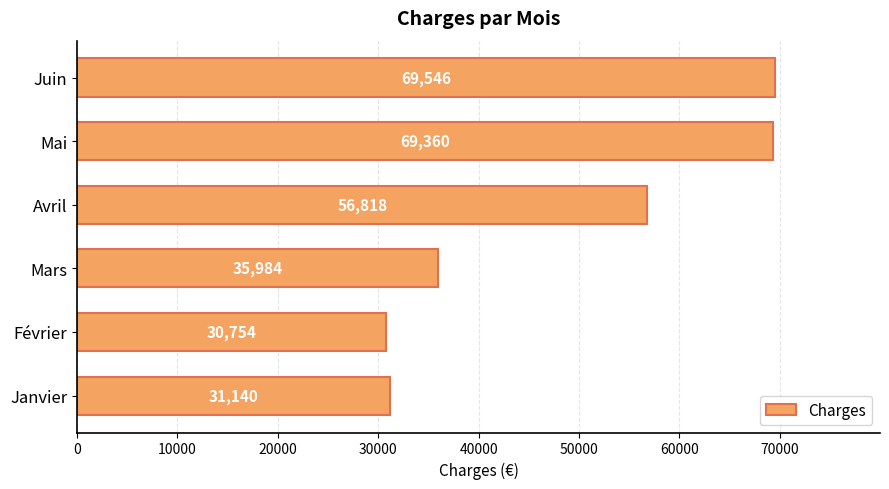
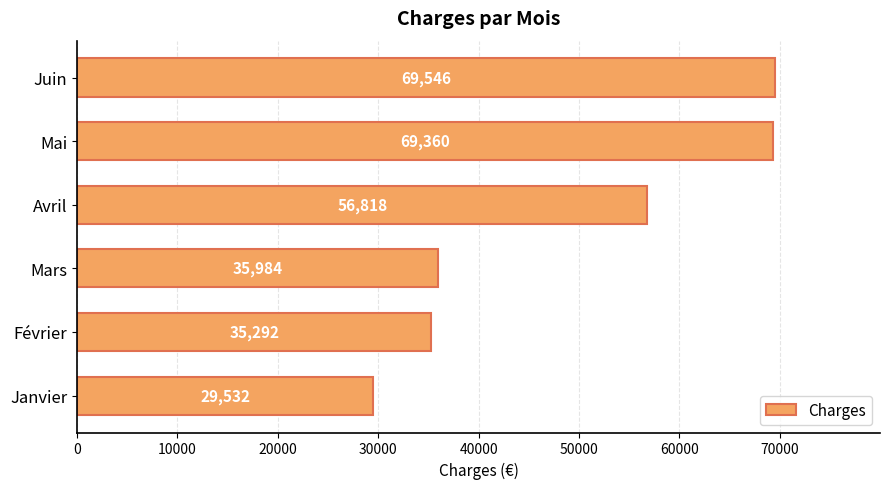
Février: 30,754 -> 35,292
Janvier: 31,140 -> 29,532
